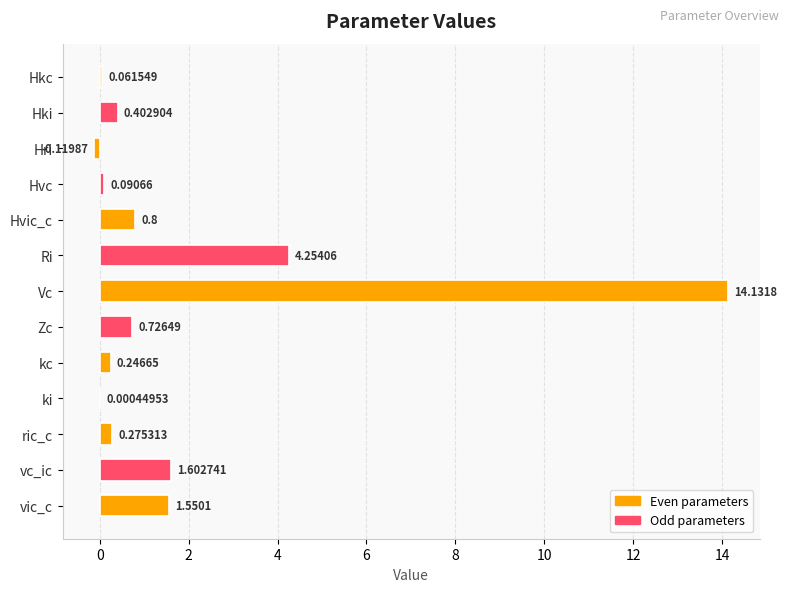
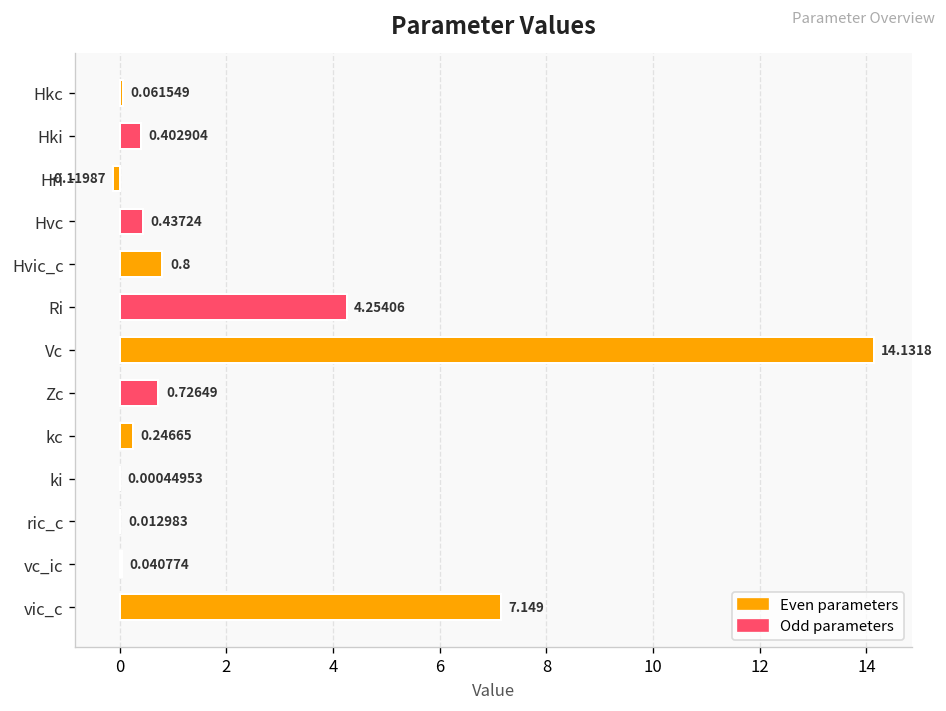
Hvc: 0.09066 -> 0.43724
ric_c: 0.275313 -> 0.012983
vc_ic: 1.602741 -> 0.040774
vic_c: 1.5501 -> 7.149
